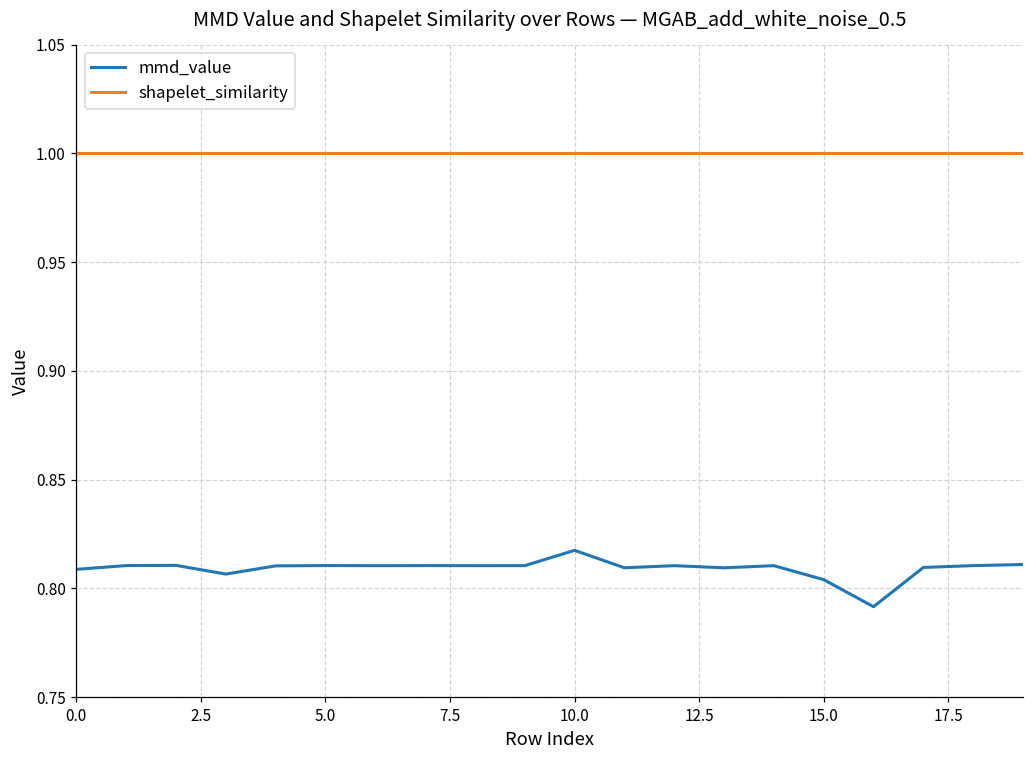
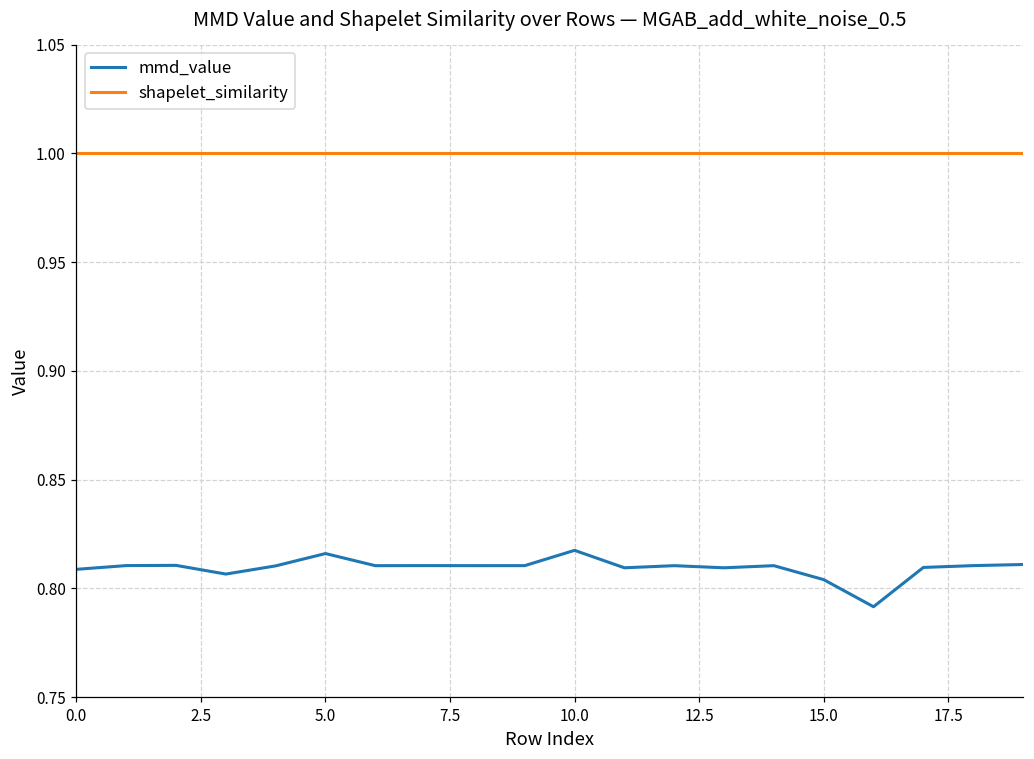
mmd_value, 5.0: 0.810 -> 0.816
